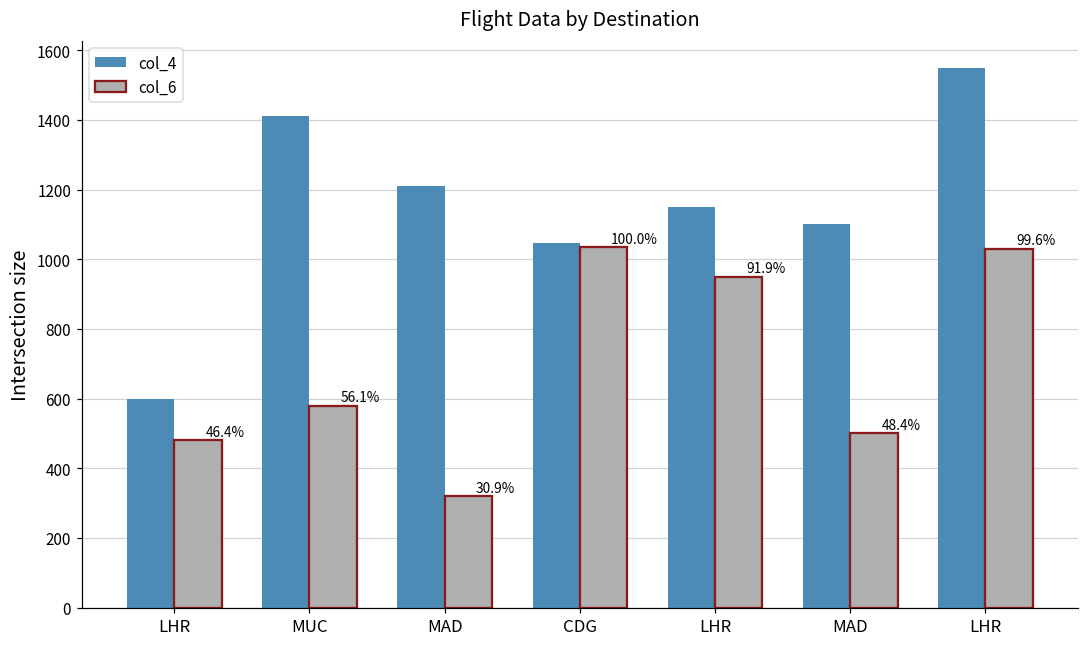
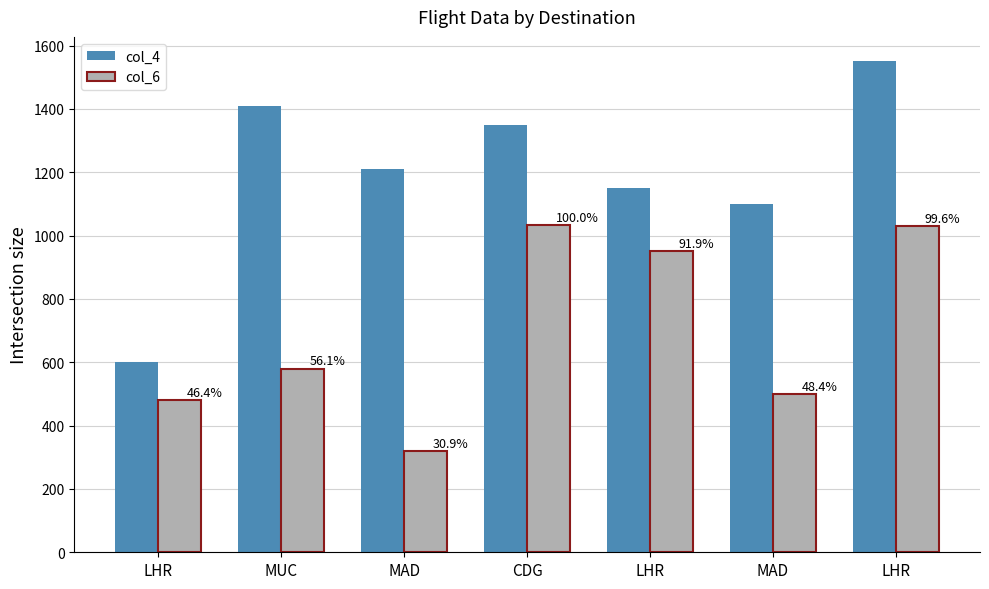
col_4, CDG: 1050 -> 1350
